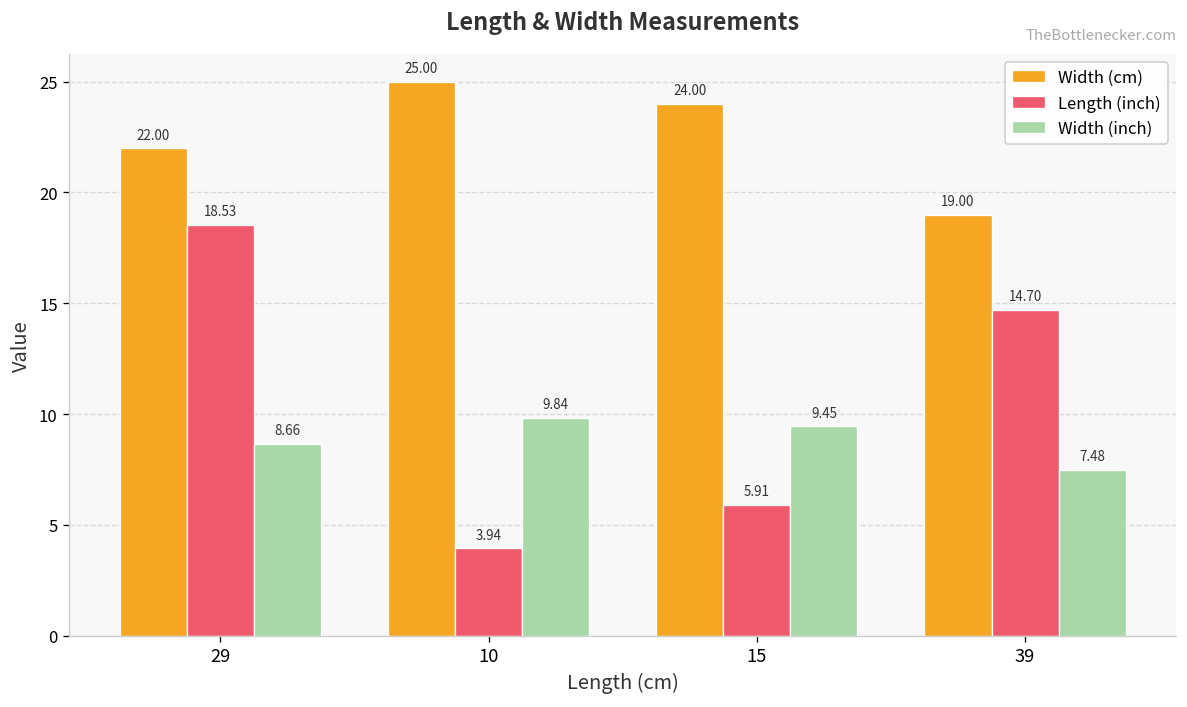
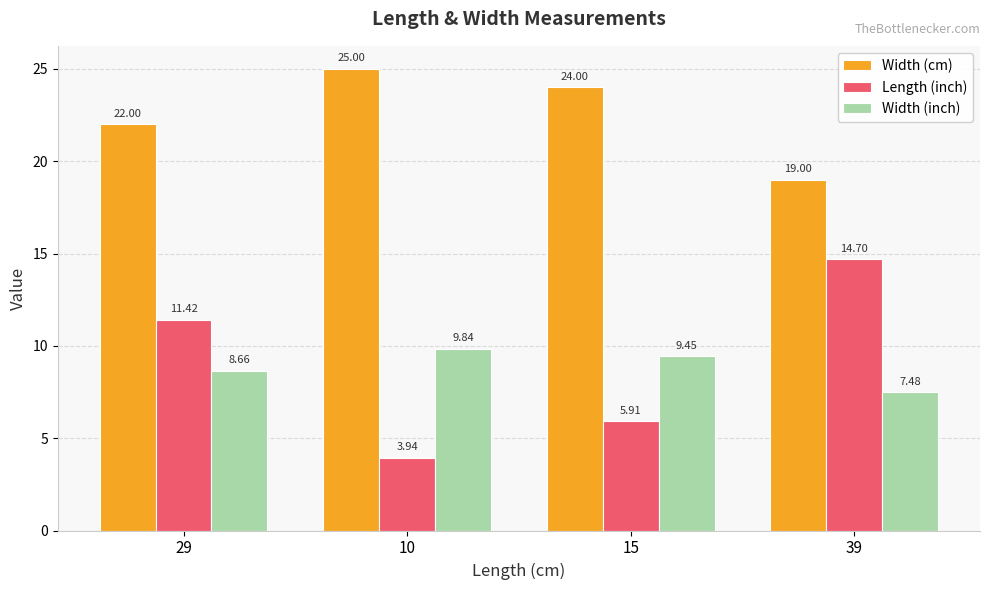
Length (inch), 29: 18.53 -> 11.42
